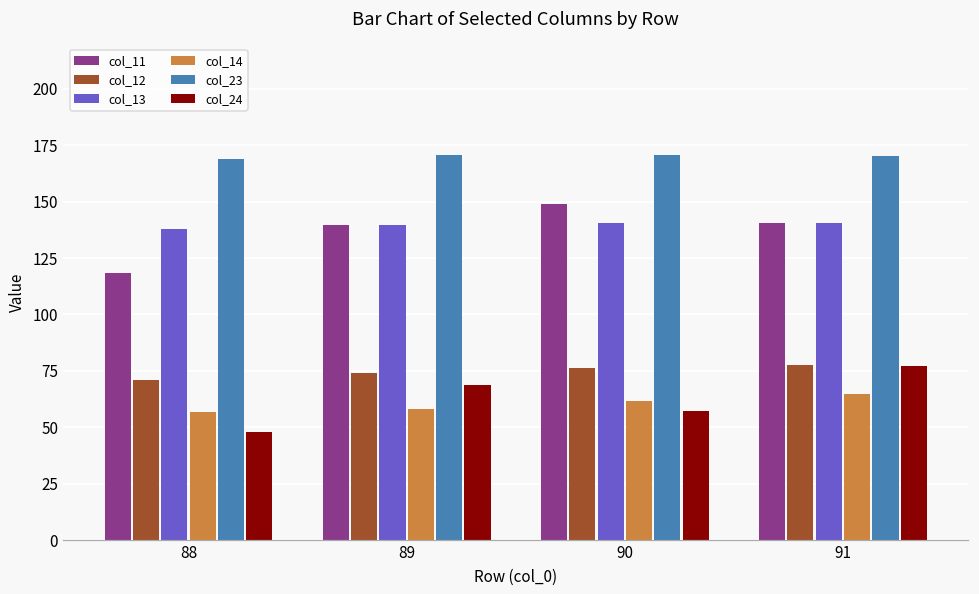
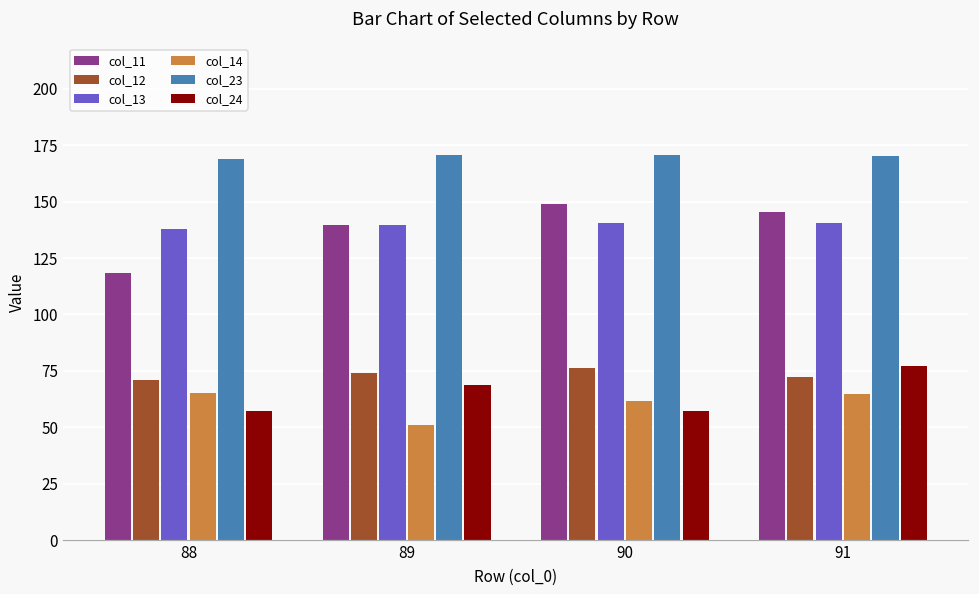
col_14, 88: 57 -> 65
col_24, 88: 48 -> 57
col_14, 89: 58 -> 51
col_11, 91: 141 -> 145
col_12, 91: 78 -> 72
